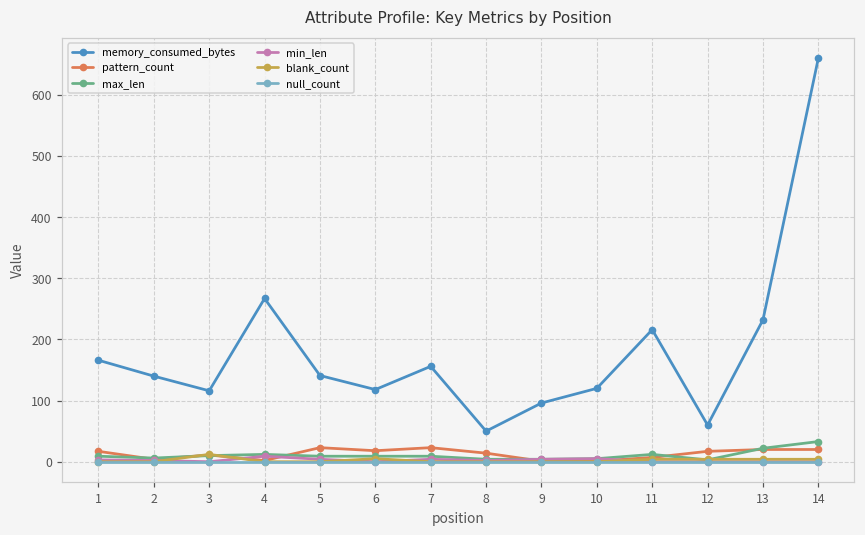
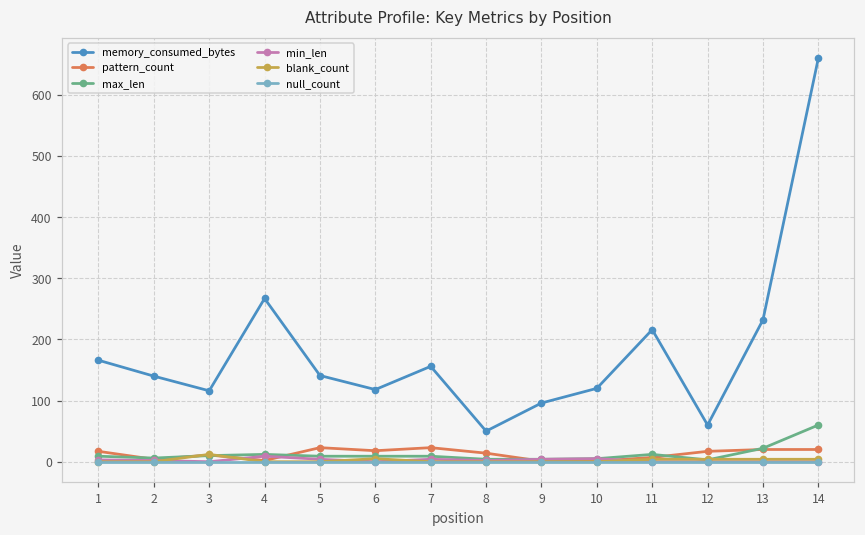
max_len, 14: 30 -> 60
